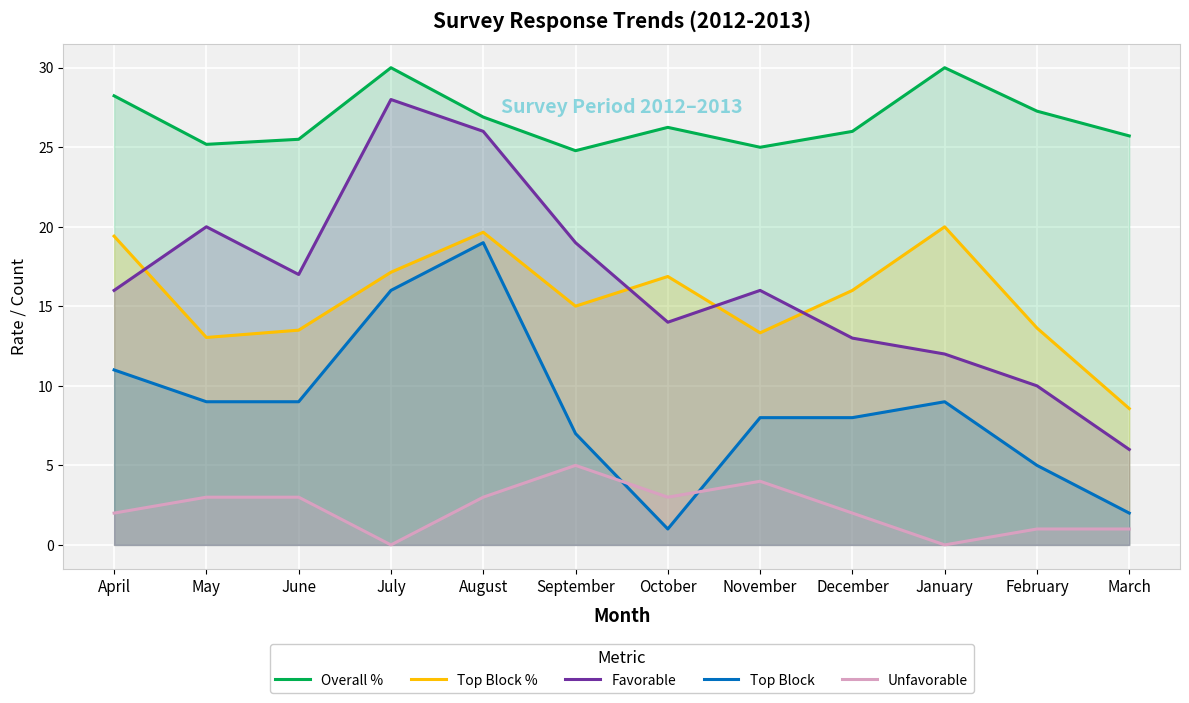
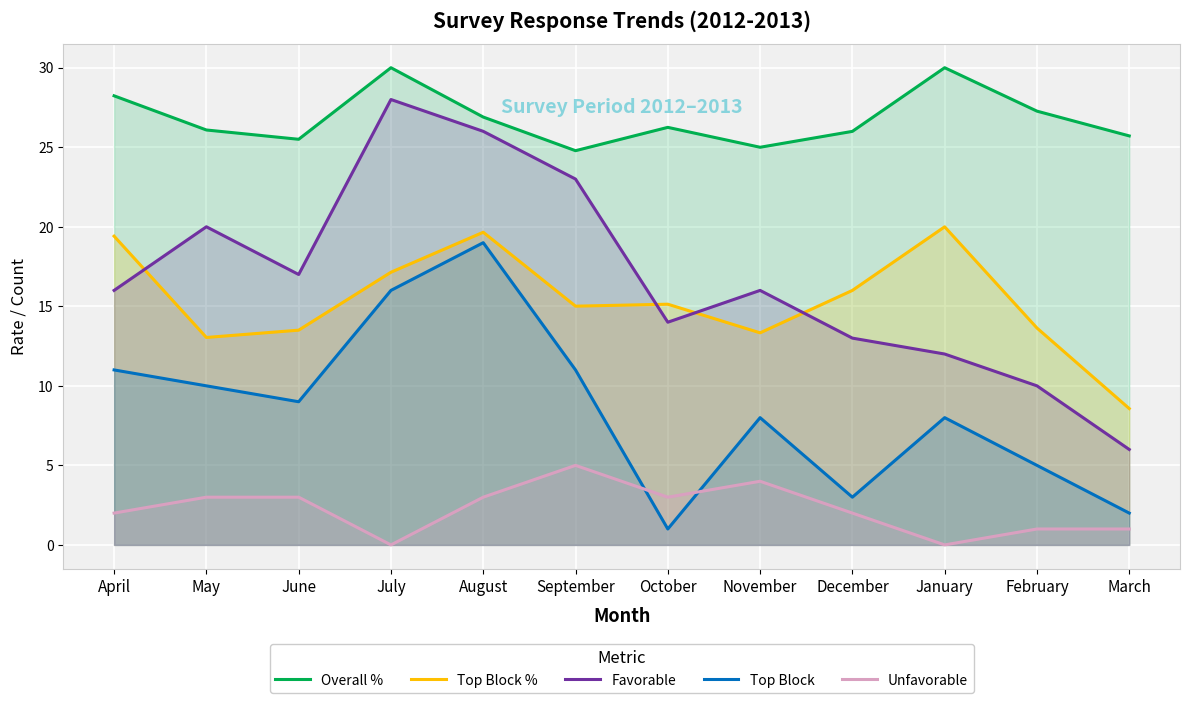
Overall %, May: 25.2 -> 26.1
Top Block, May: 9 -> 10
Favorable, September: 19 -> 23
Top Block, September: 7 -> 11
Top Block %, October: 16.9 -> 15.1
Top Block, December: 8 -> 3
Top Block, January: 9 -> 8
